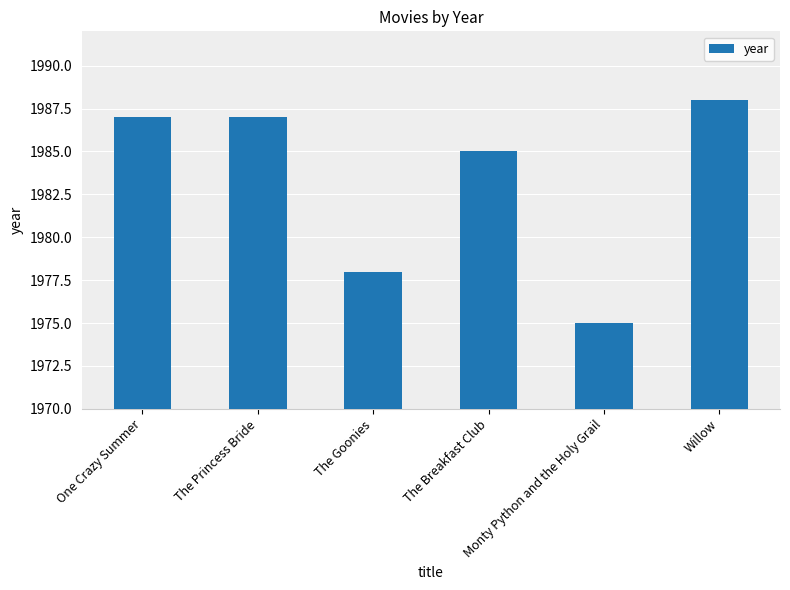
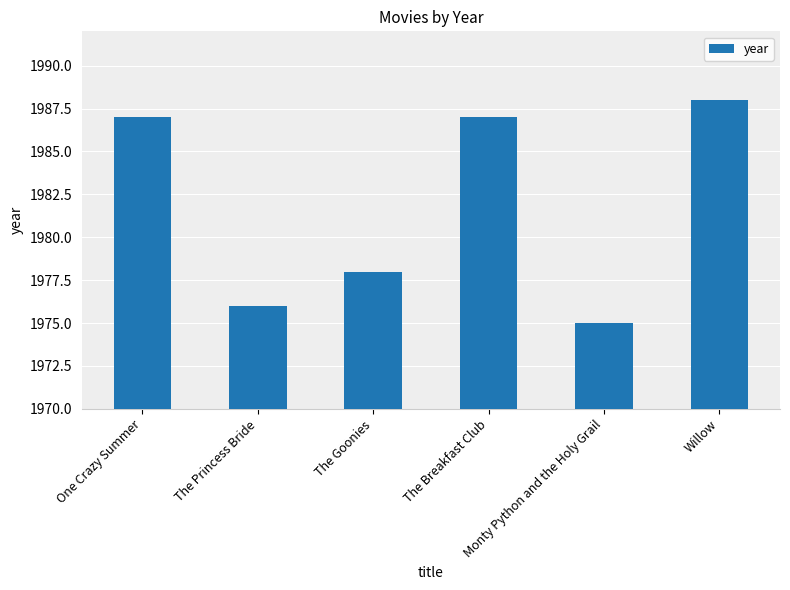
The Princess Bride: 1987 -> 1976
The Breakfast Club: 1985 -> 1987
